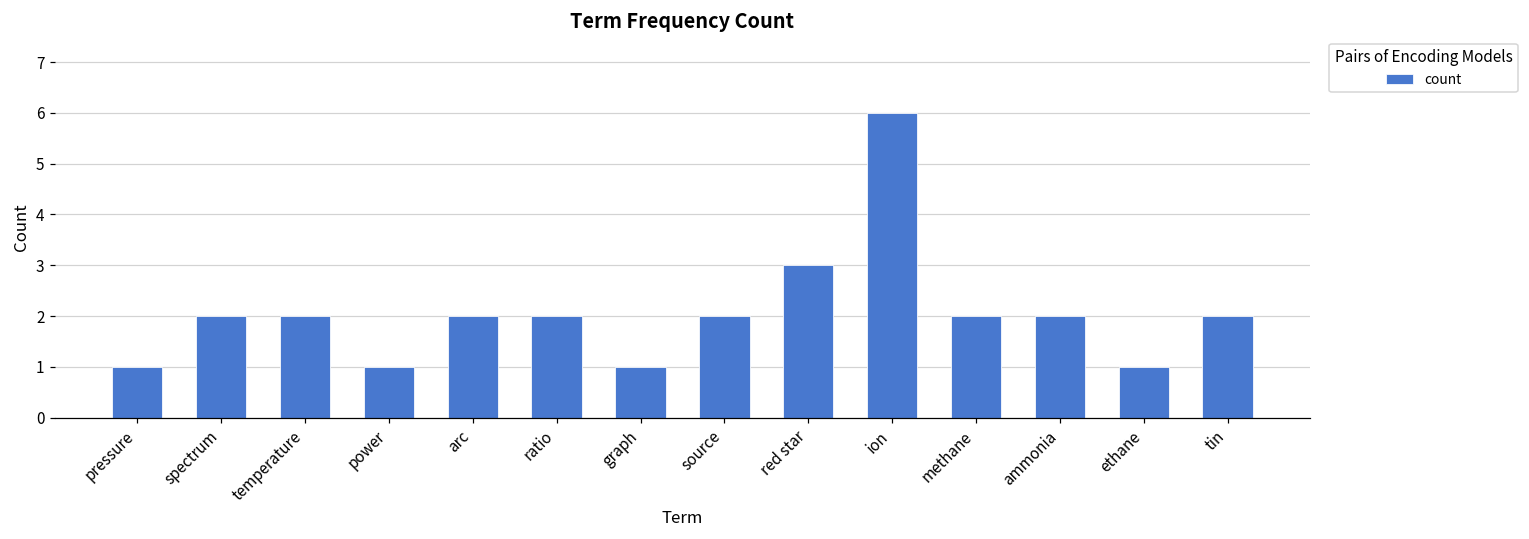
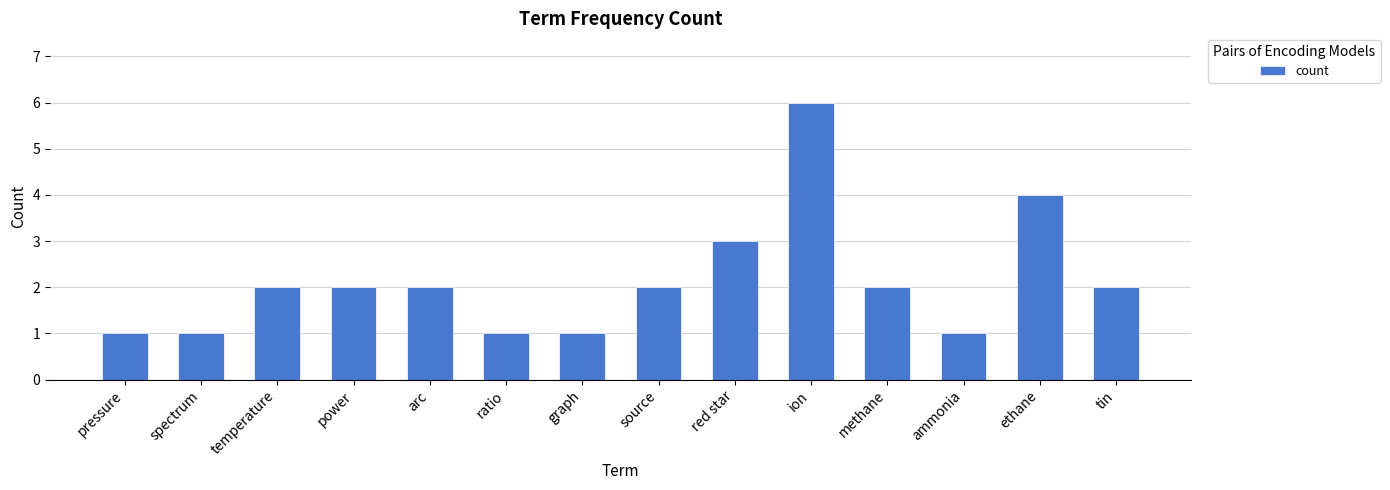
spectrum: 2 -> 1
power: 1 -> 2
ratio: 2 -> 1
ammonia: 2 -> 1
ethane: 1 -> 4
